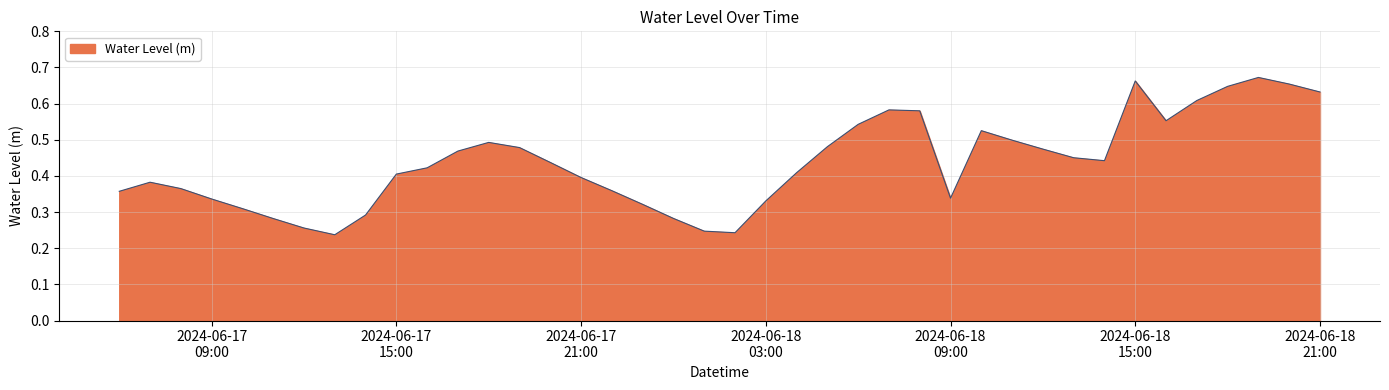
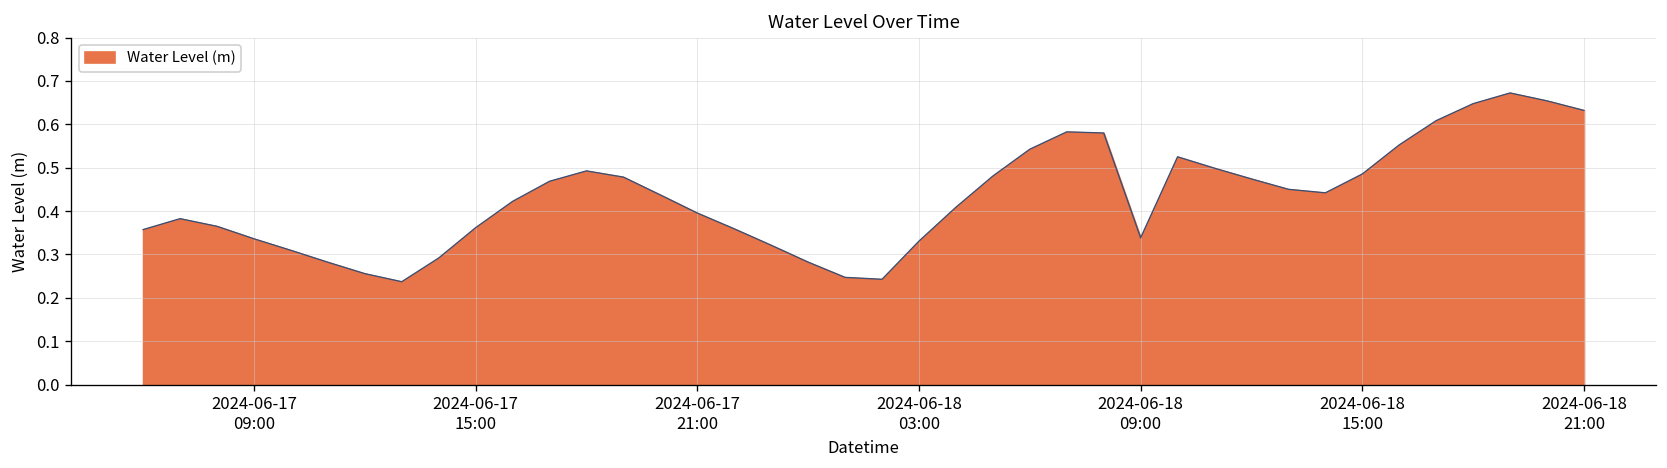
2024-06-17 15:00: 0.41 -> 0.36
2024-06-18 15:00: 0.66 -> 0.49
